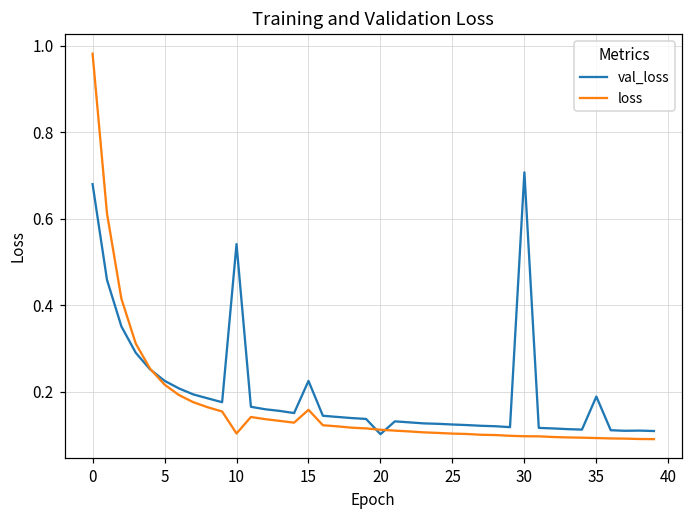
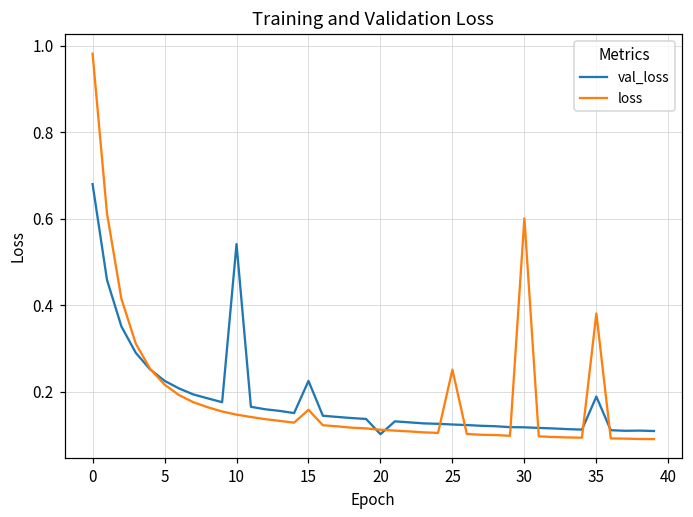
loss, 10: 0.10 -> 0.15
loss, 25: 0.10 -> 0.25
val_loss, 30: 0.71 -> 0.12
loss, 30: 0.10 -> 0.60
loss, 35: 0.09 -> 0.38
